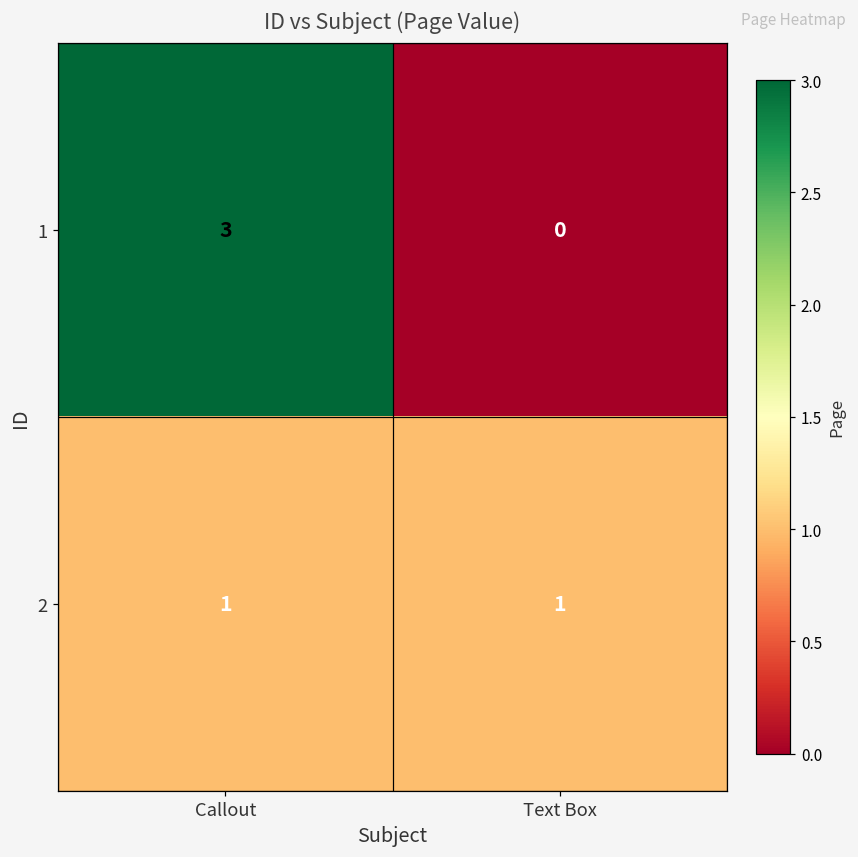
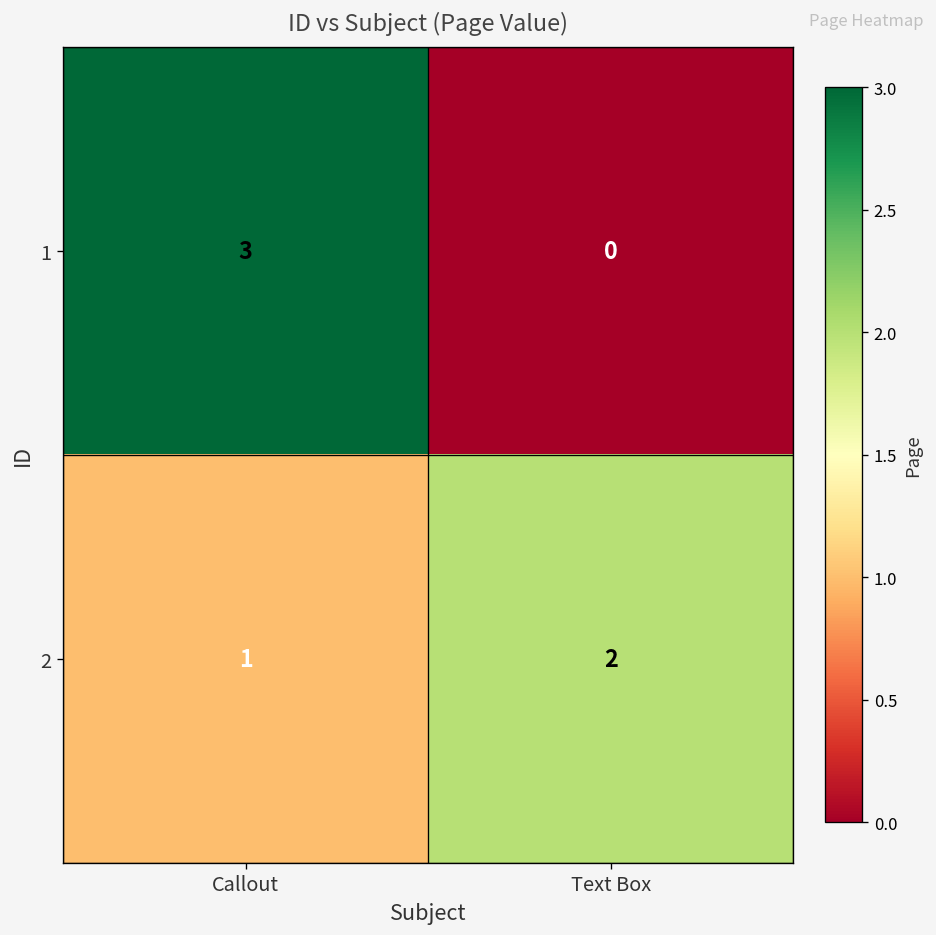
2, Text Box: 1 -> 2
